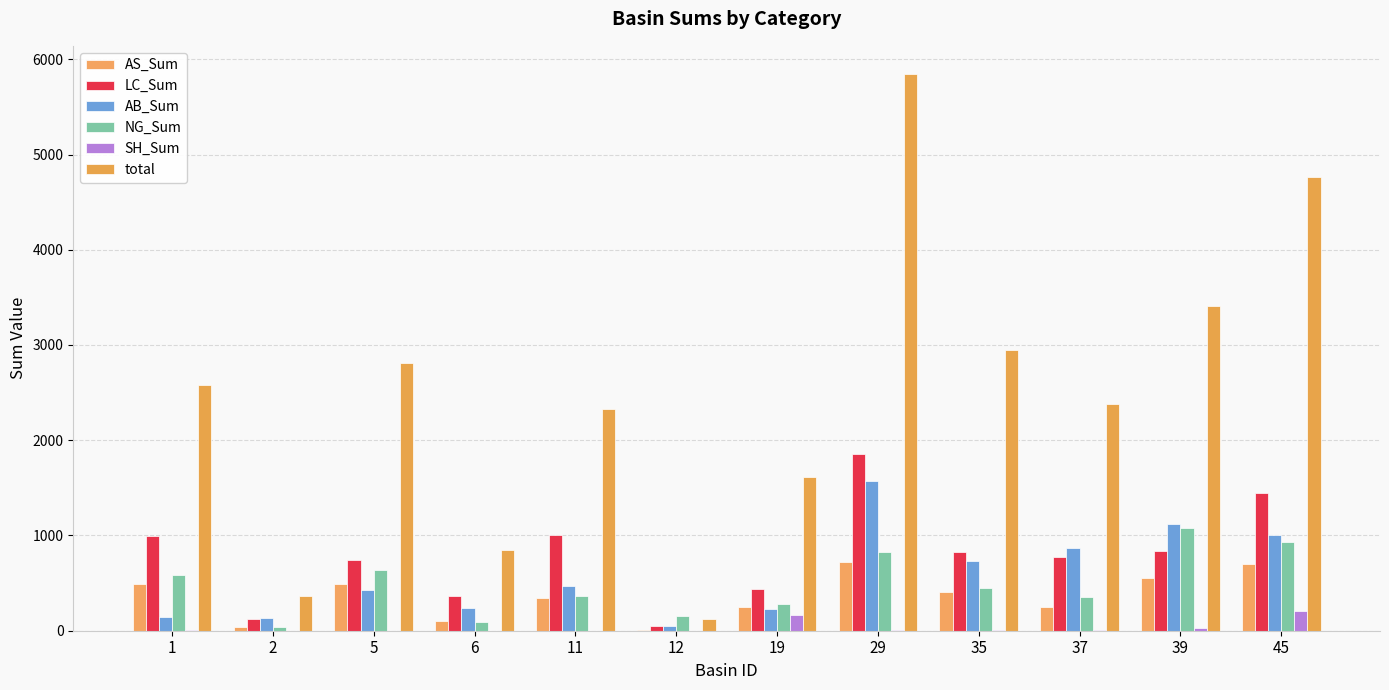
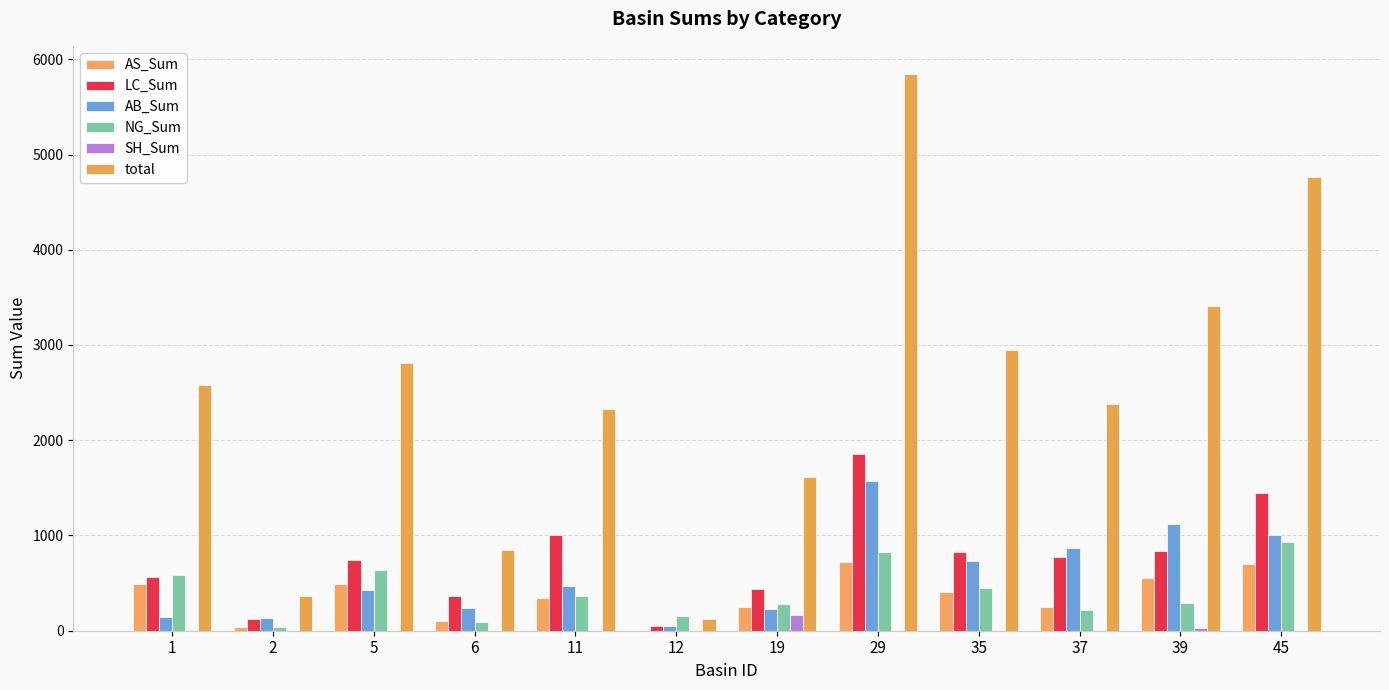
LC_Sum, 1: 1000 -> 600
NG_Sum, 37: 400 -> 200
NG_Sum, 39: 1100 -> 300
SH_Sum, 45: 200 -> 0
